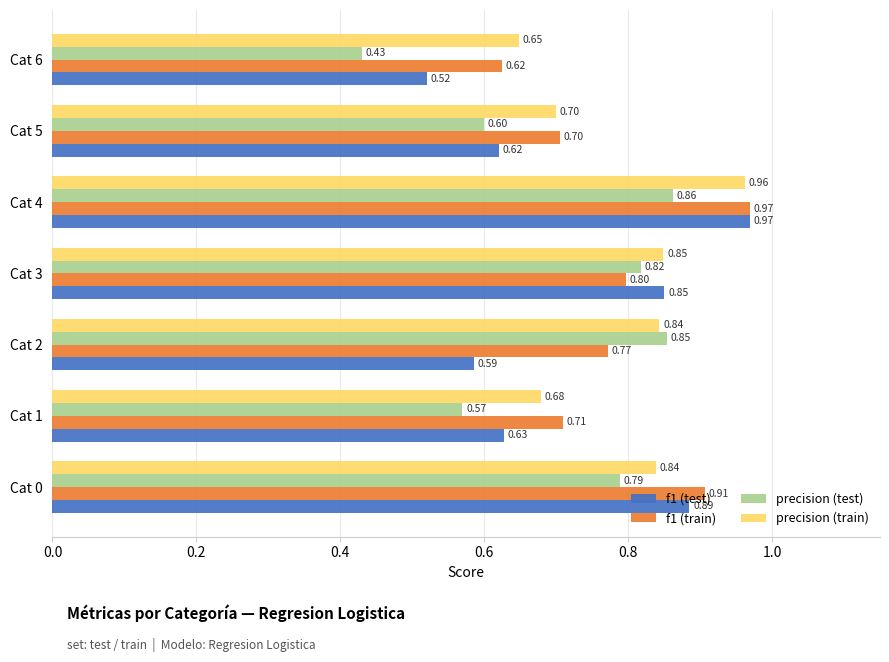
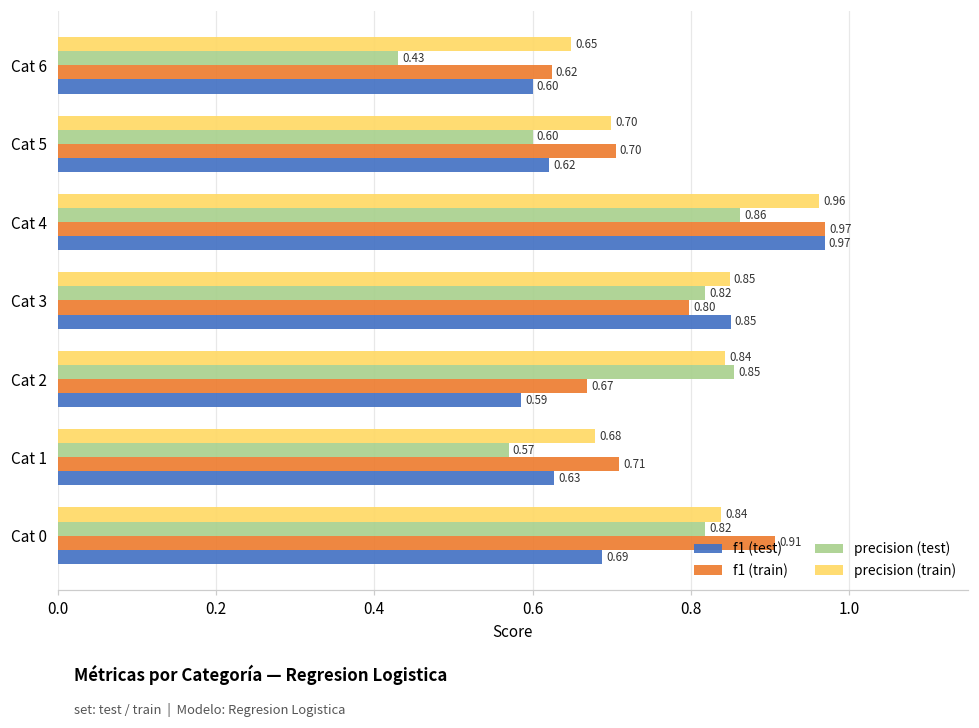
f1 (test), Cat 6: 0.52 -> 0.60
f1 (train), Cat 2: 0.77 -> 0.67
precision (test), Cat 0: 0.79 -> 0.82
f1 (test), Cat 0: 0.89 -> 0.69
